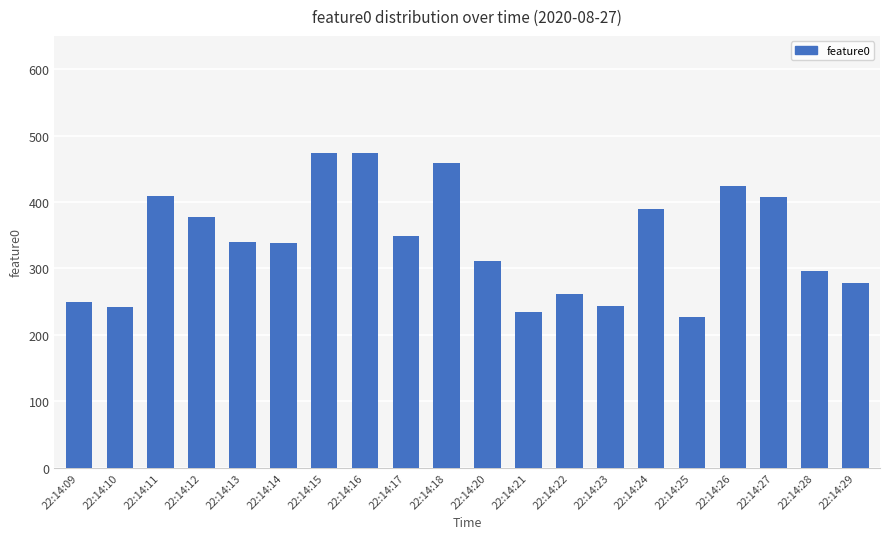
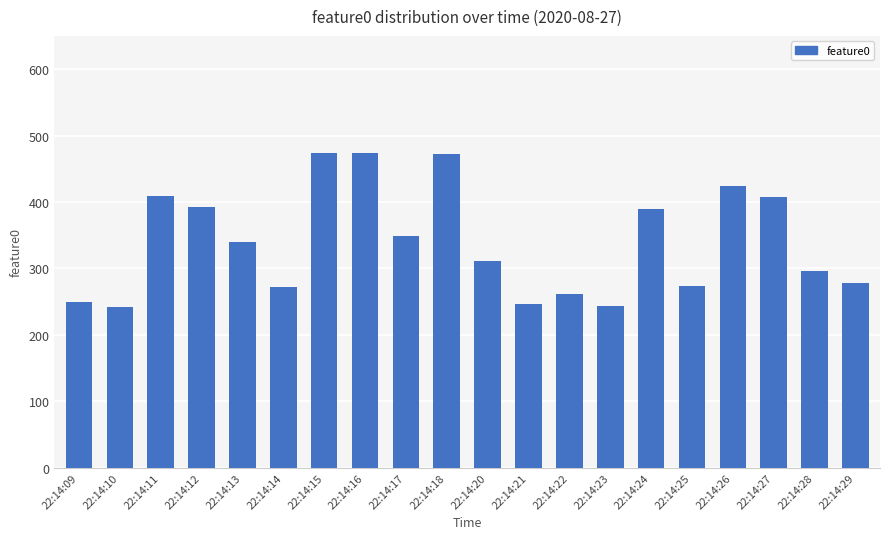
22:14:12: 380 -> 390
22:14:14: 340 -> 270
22:14:18: 460 -> 470
22:14:21: 230 -> 250
22:14:25: 230 -> 270
